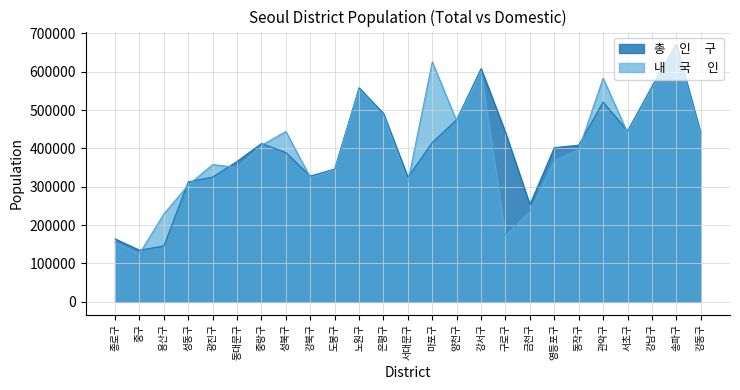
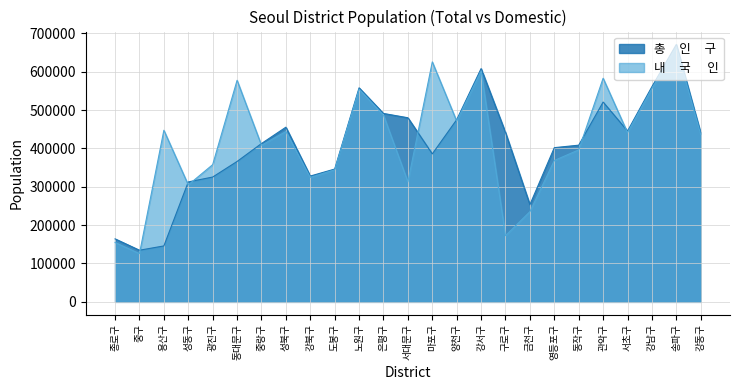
내 국 인, 용산구: 230000 -> 450000
내 국 인, 동대문구: 350000 -> 580000
총 인 구, 성북구: 390000 -> 460000
총 인 구, 서대문구: 330000 -> 480000
총 인 구, 마포구: 420000 -> 390000
